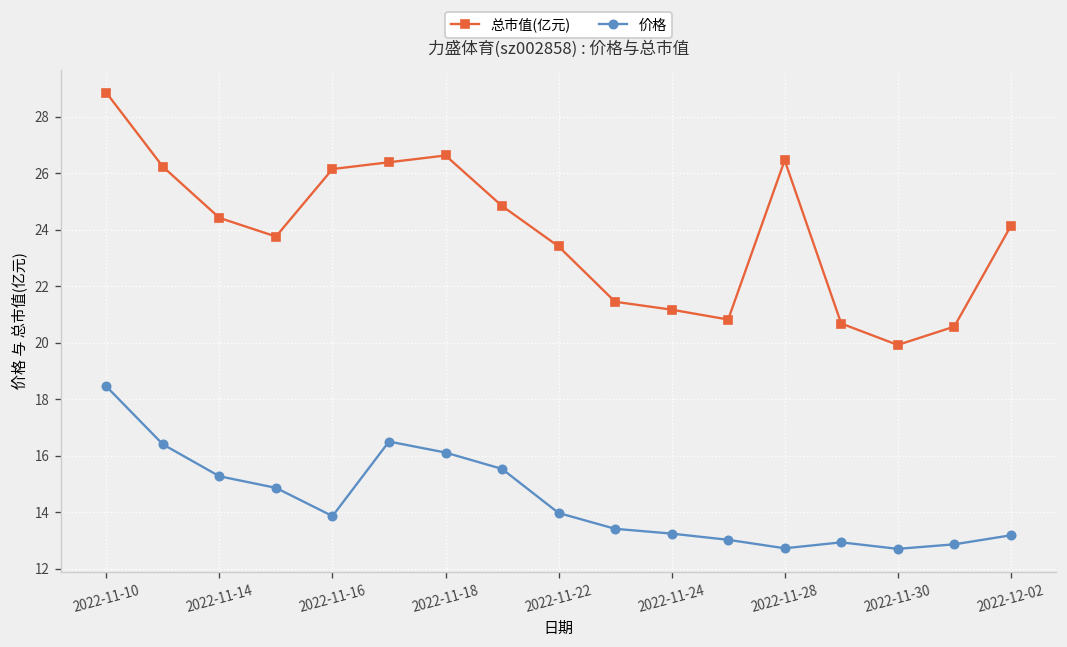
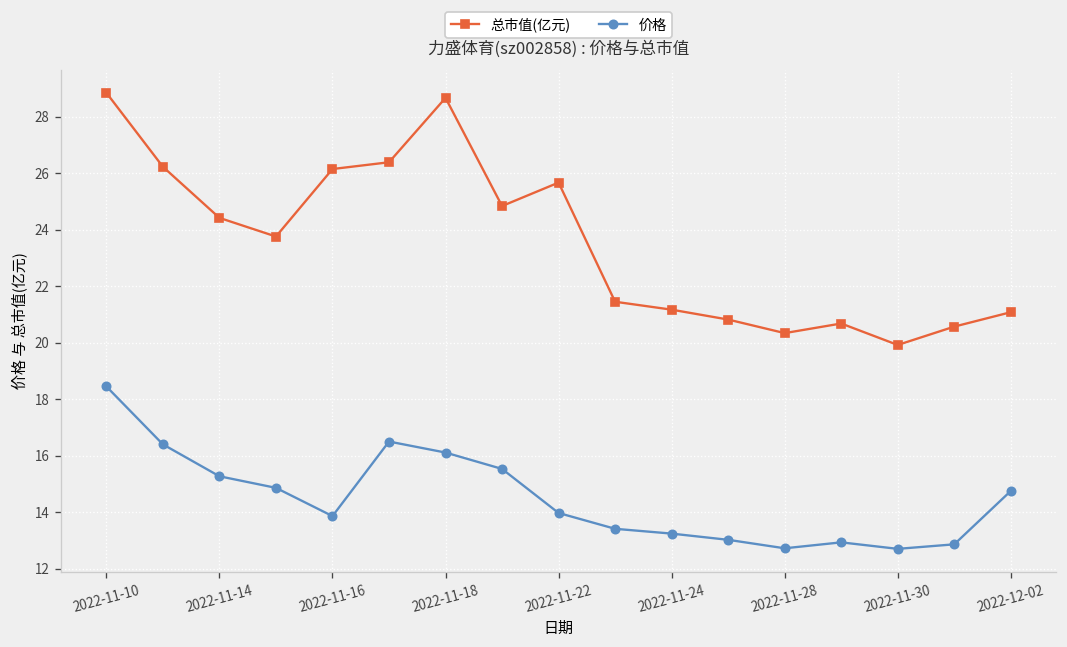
总市值(亿元), 2022-11-18: 26.6 -> 28.7
总市值(亿元), 2022-11-22: 23.4 -> 25.7
总市值(亿元), 2022-11-28: 26.5 -> 20.3
总市值(亿元), 2022-12-02: 24.1 -> 21.1
价格, 2022-12-02: 13.2 -> 14.8
